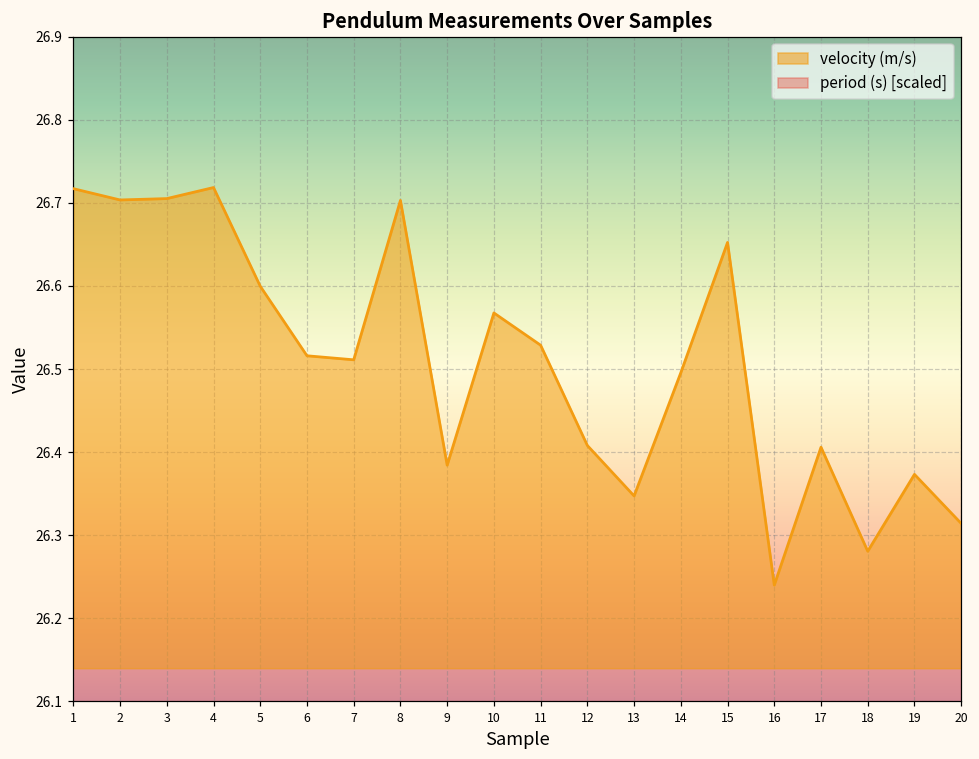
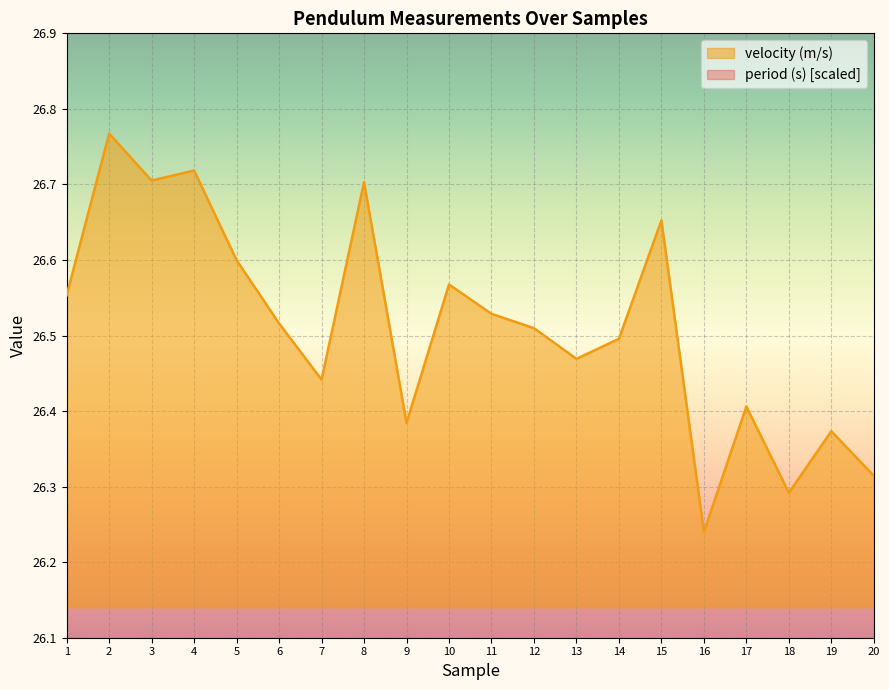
velocity (m/s), 1: 26.72 -> 26.55
velocity (m/s), 2: 26.70 -> 26.77
velocity (m/s), 7: 26.51 -> 26.44
velocity (m/s), 12: 26.41 -> 26.51
velocity (m/s), 13: 26.35 -> 26.47
velocity (m/s), 18: 26.28 -> 26.29
